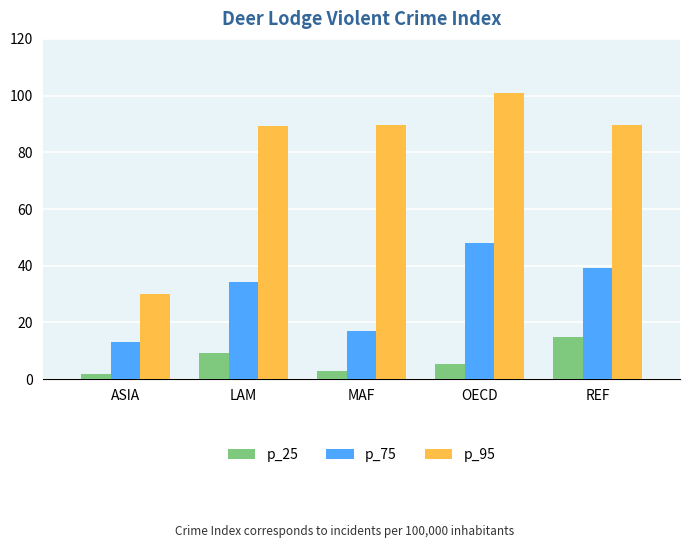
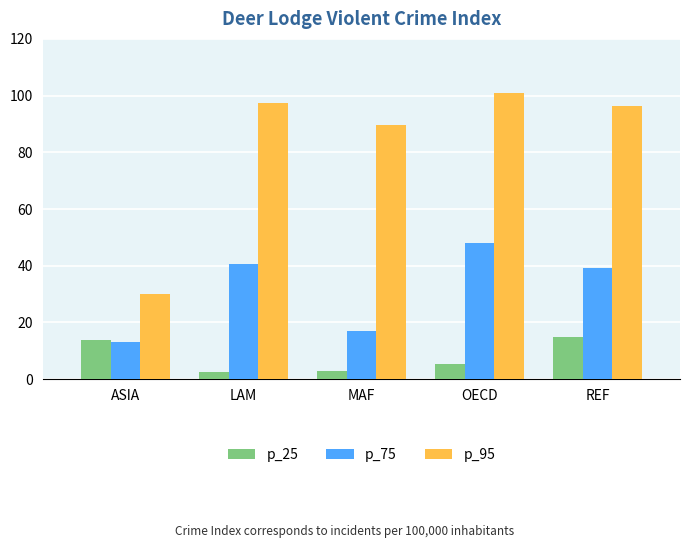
p_25, ASIA: 2 -> 14
p_25, LAM: 9 -> 3
p_75, LAM: 34 -> 41
p_95, LAM: 89 -> 97
p_95, REF: 90 -> 96
